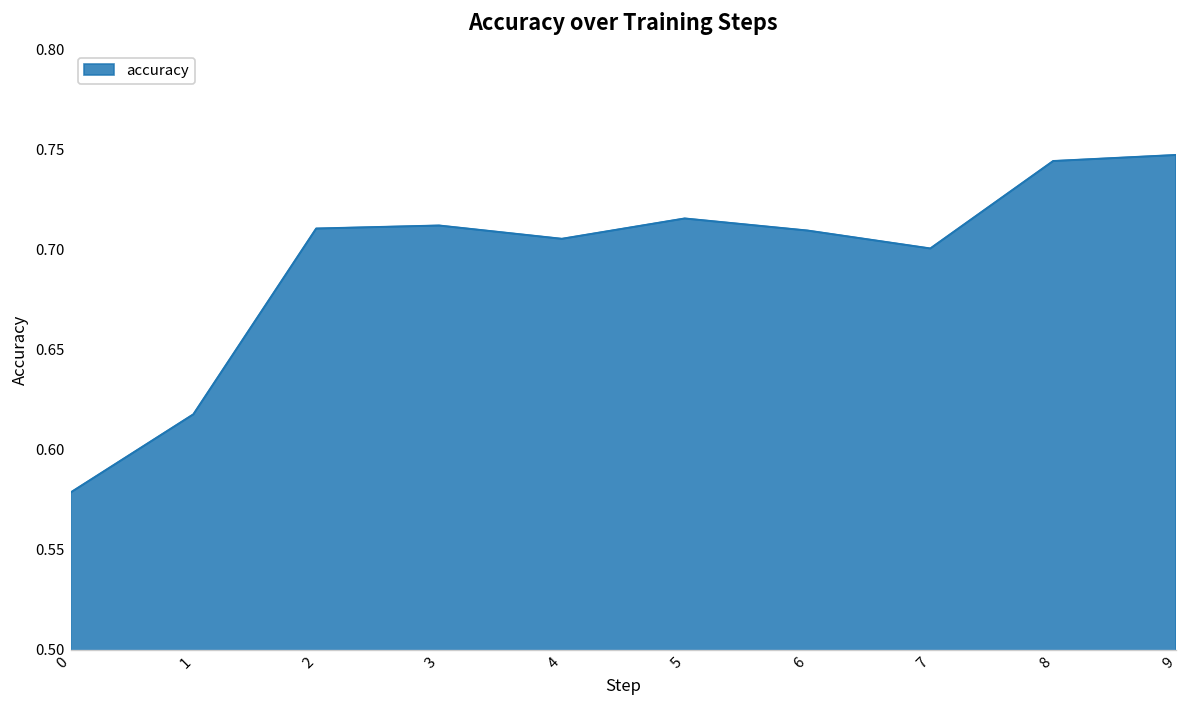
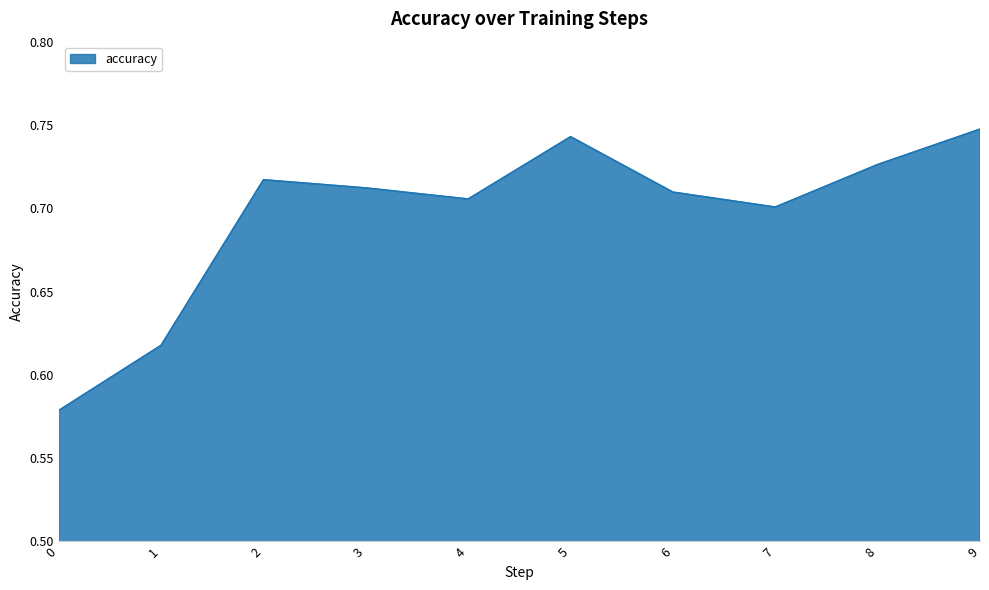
2: 0.711 -> 0.717
5: 0.716 -> 0.743
8: 0.744 -> 0.726
